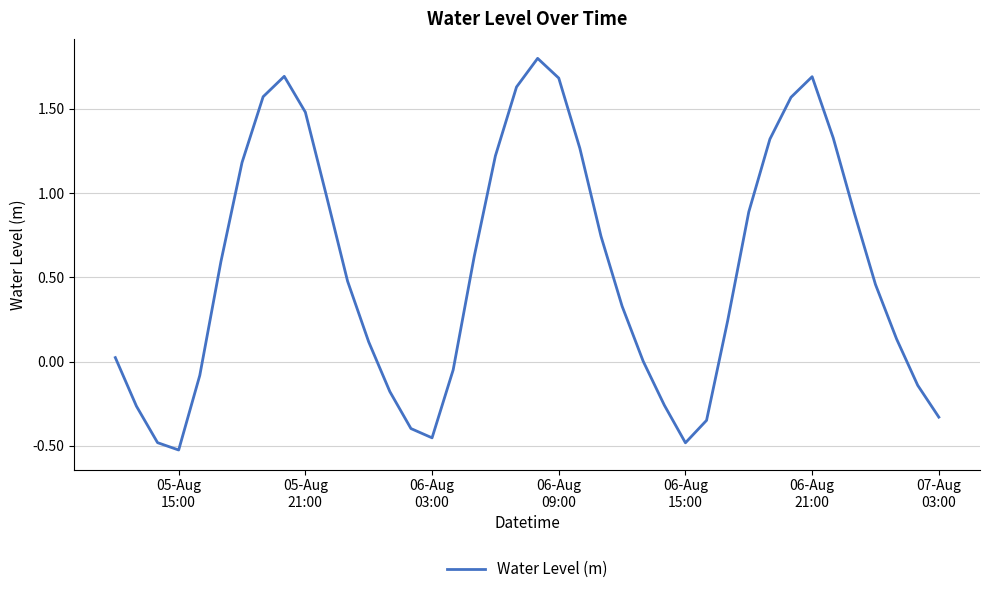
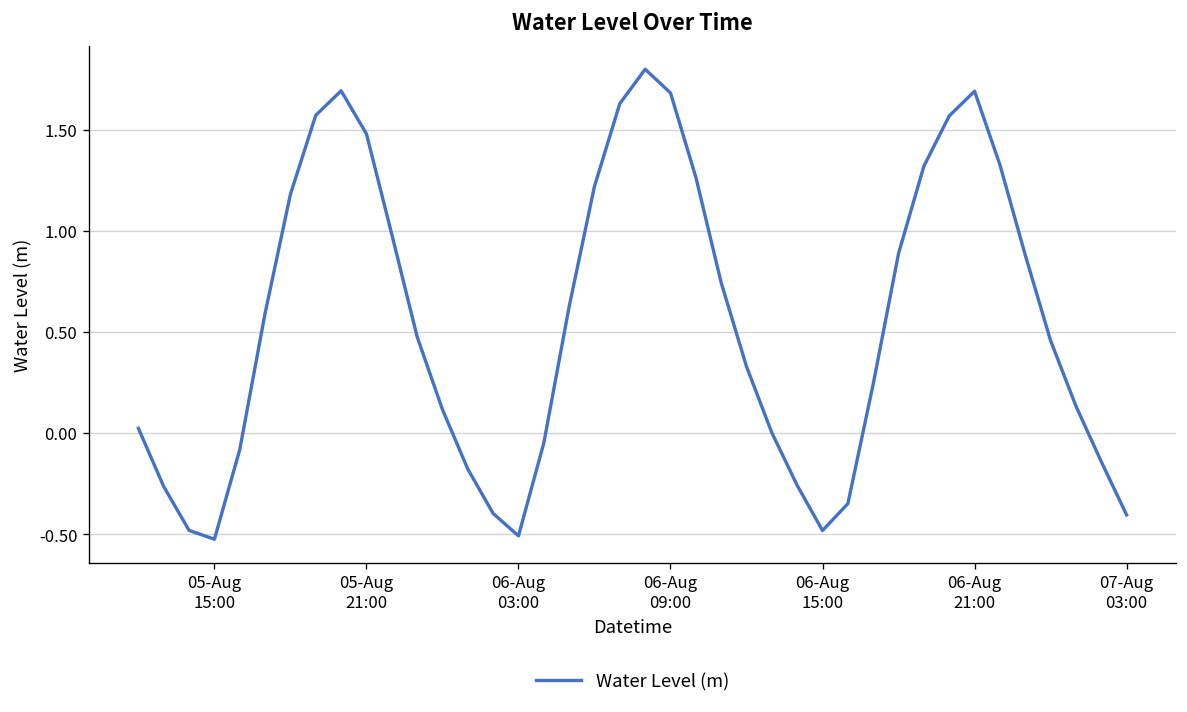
06-Aug 03:00: -0.45 -> -0.51
07-Aug 03:00: -0.33 -> -0.40
